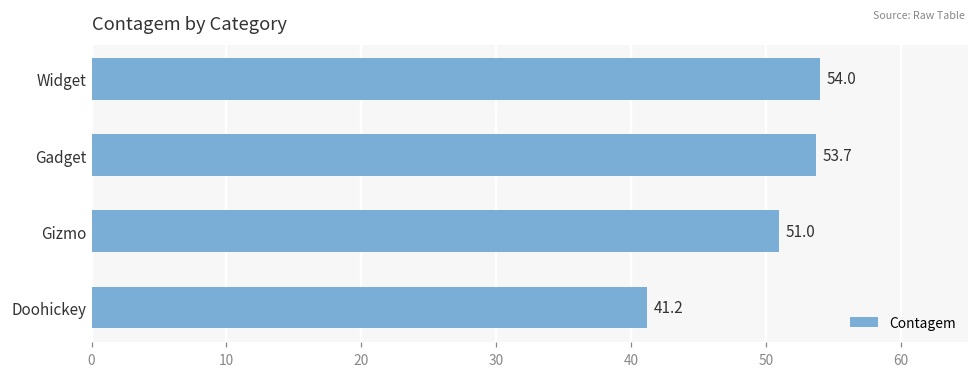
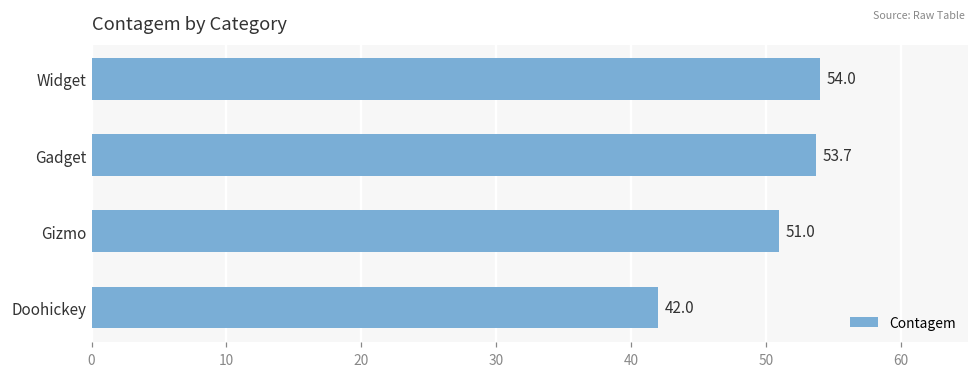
Doohickey: 41.2 -> 42.0
